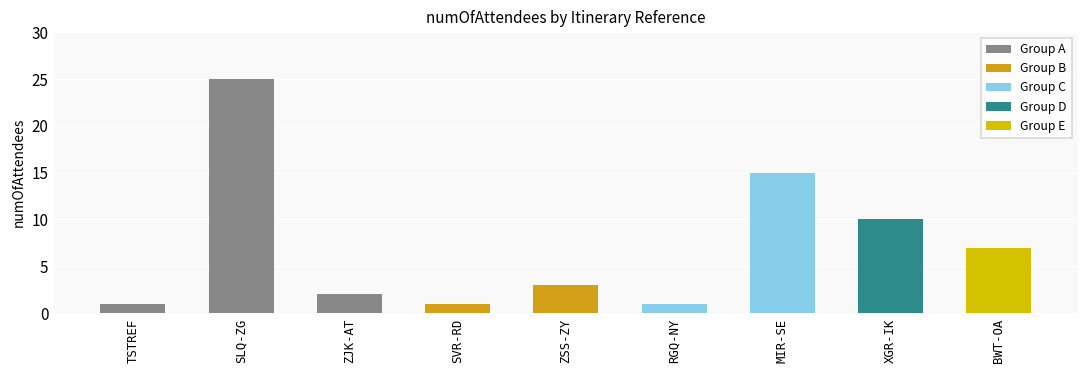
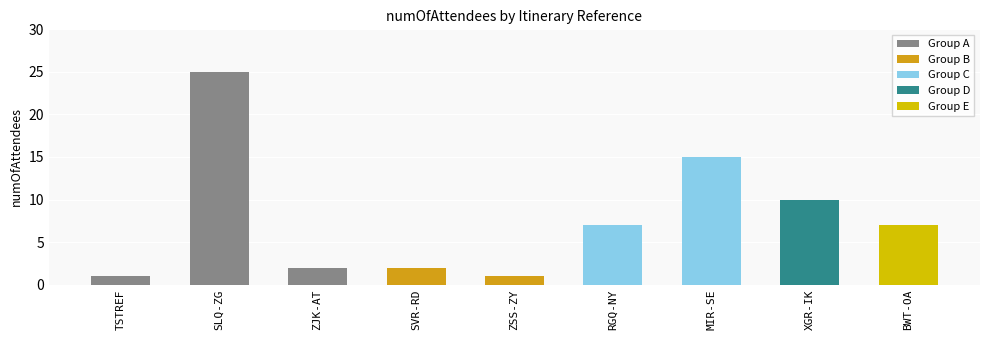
SVR-RD: 1 -> 2
ZSS-ZY: 3 -> 1
RGQ-NY: 1 -> 7
